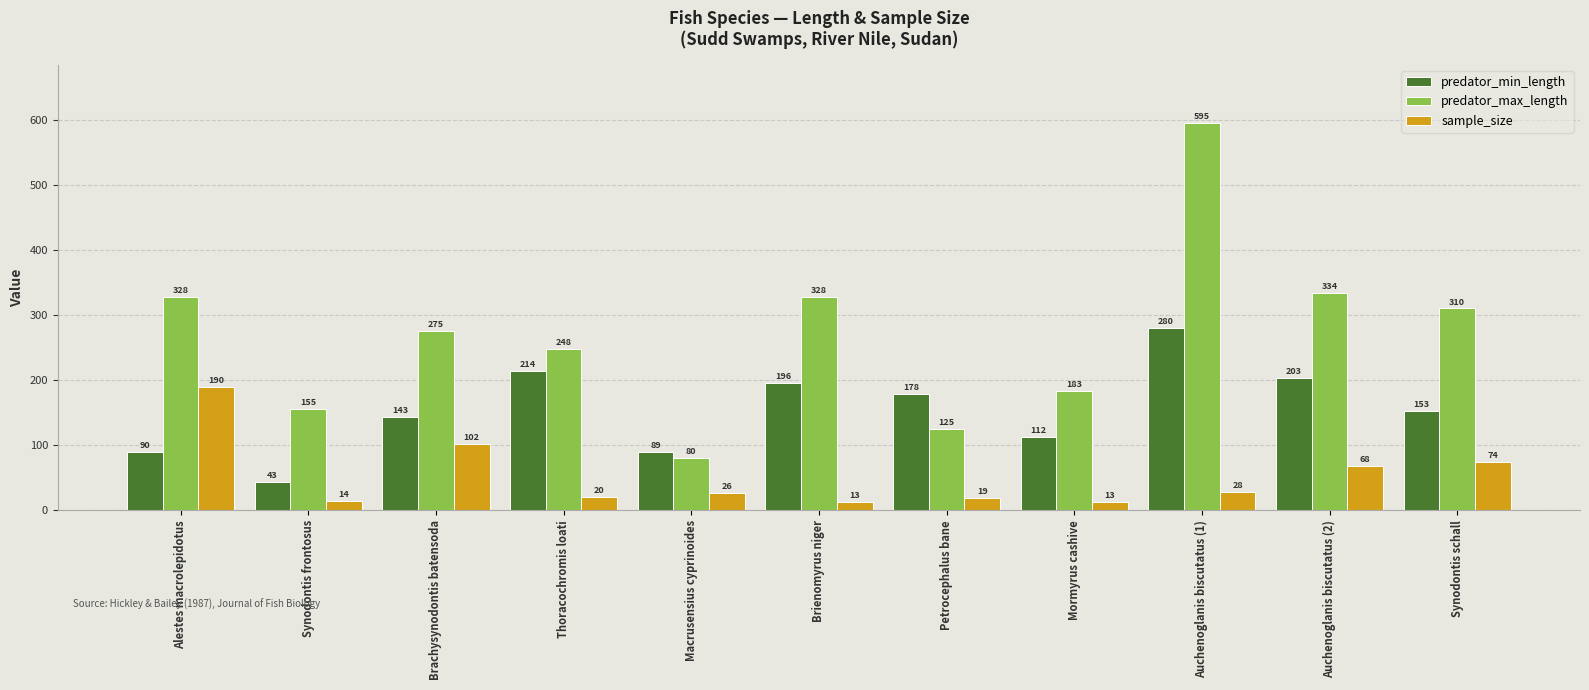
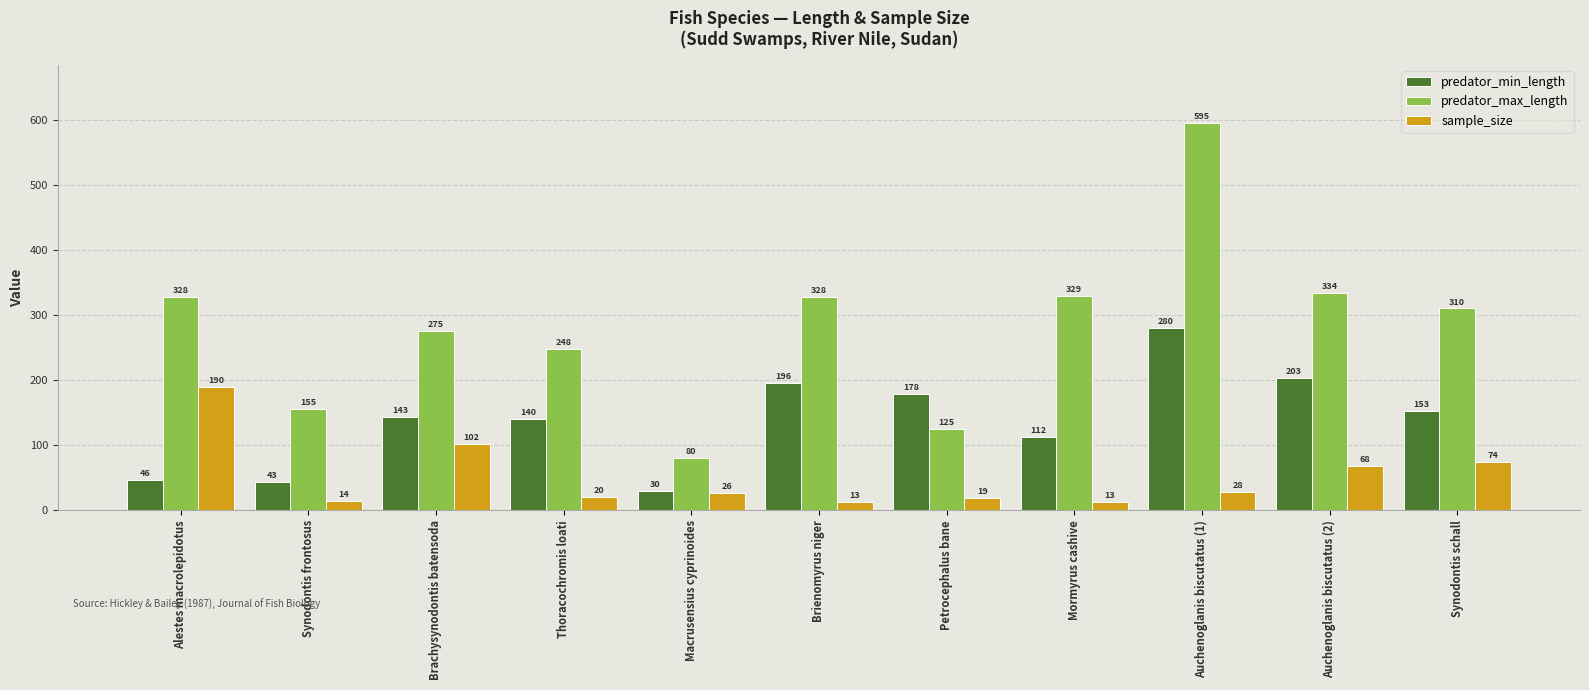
predator_min_length, Alestes macrolepidotus: 90 -> 46
predator_min_length, Thoracochromis loati: 214 -> 140
predator_min_length, Macrusensius cyprinoides: 89 -> 30
predator_max_length, Mormyrus cashive: 183 -> 329
